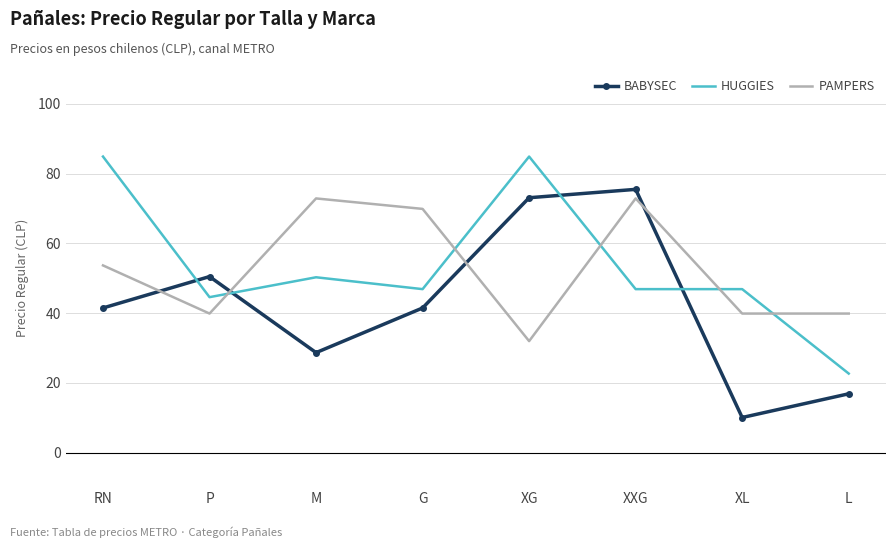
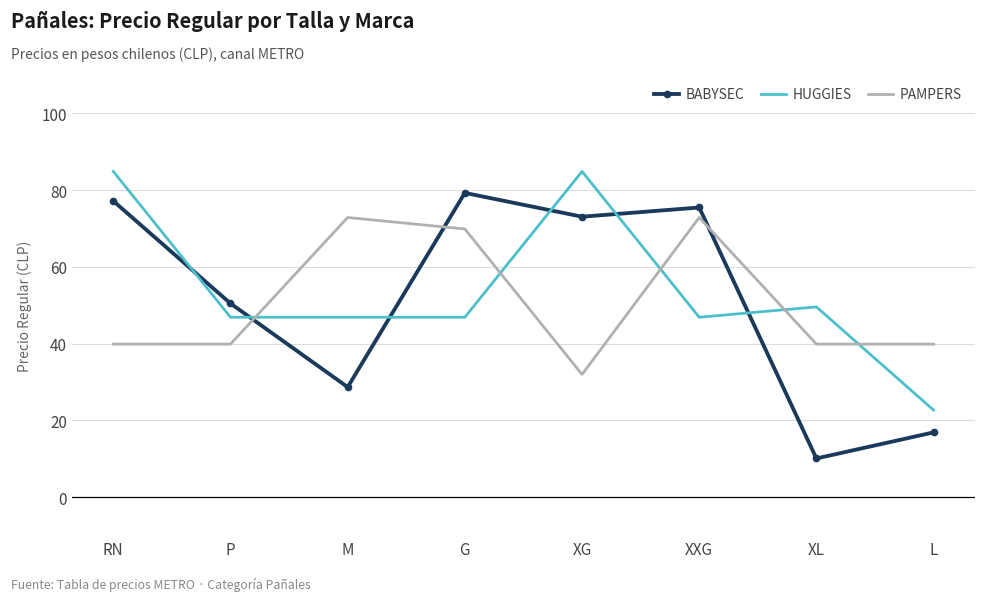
BABYSEC, RN: 42 -> 77
PAMPERS, RN: 54 -> 40
HUGGIES, P: 45 -> 47
HUGGIES, M: 50 -> 47
BABYSEC, G: 42 -> 79
HUGGIES, XL: 47 -> 50
